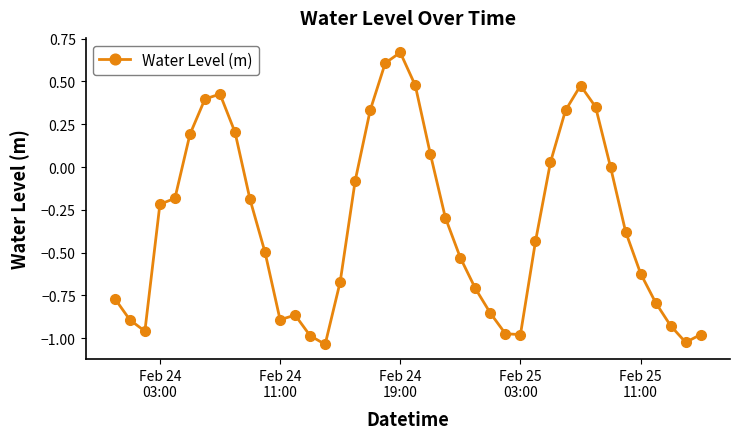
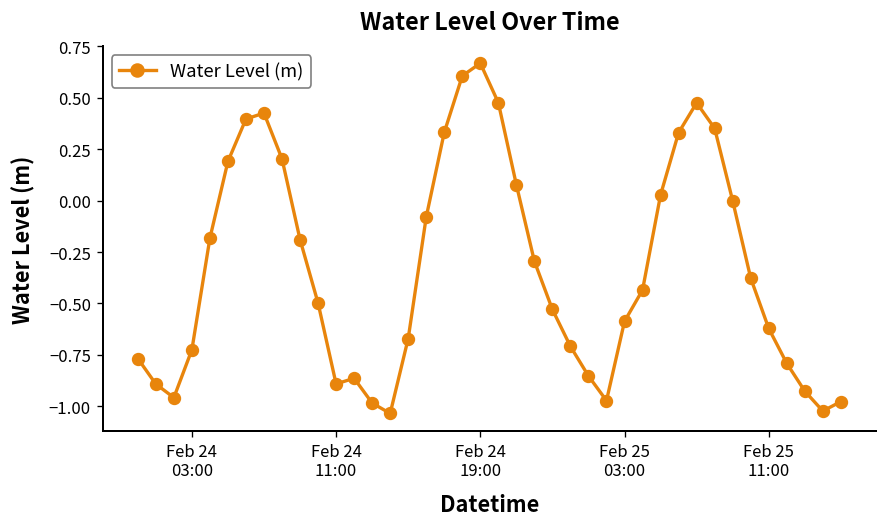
Feb 24 03:00: -0.22 -> -0.73
Feb 25 03:00: -0.98 -> -0.59
